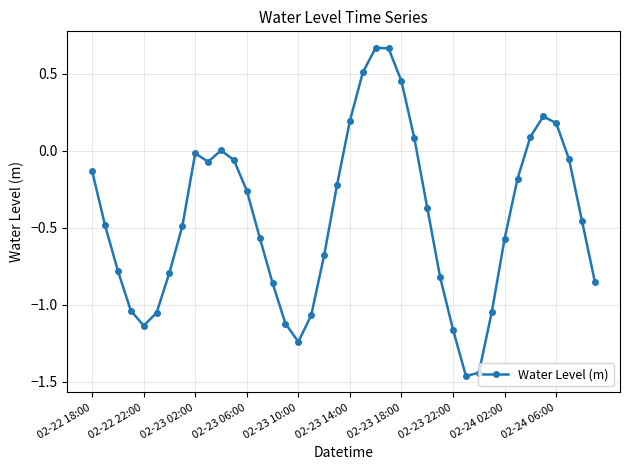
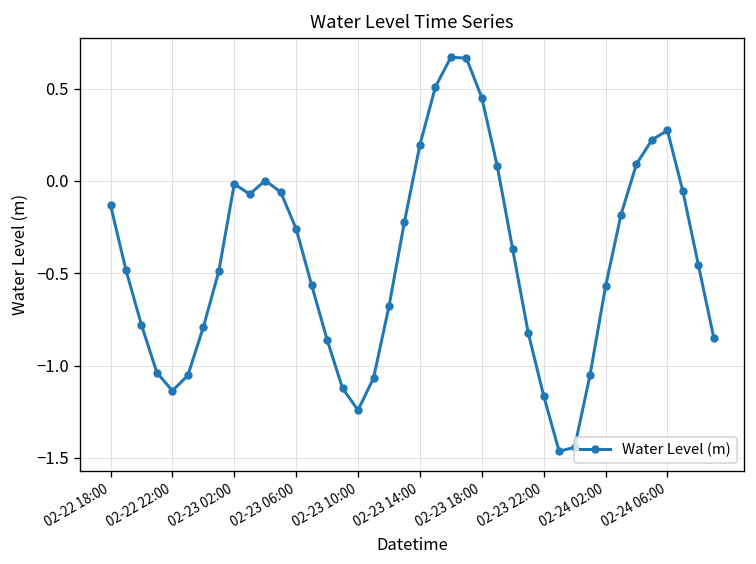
02-24 06:00: 0.18 -> 0.27
